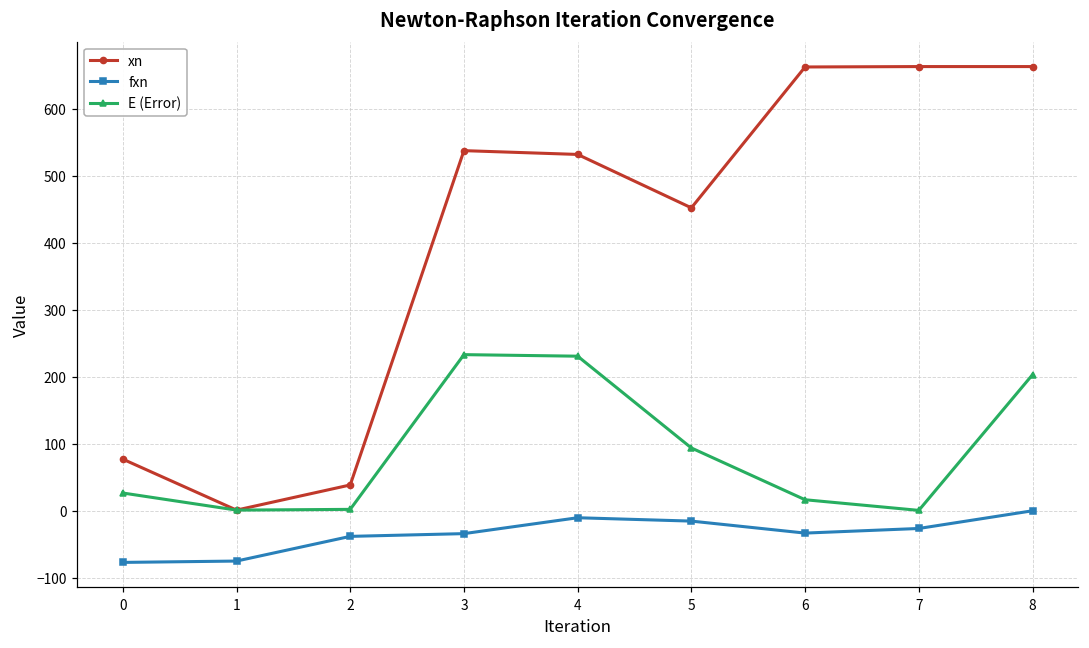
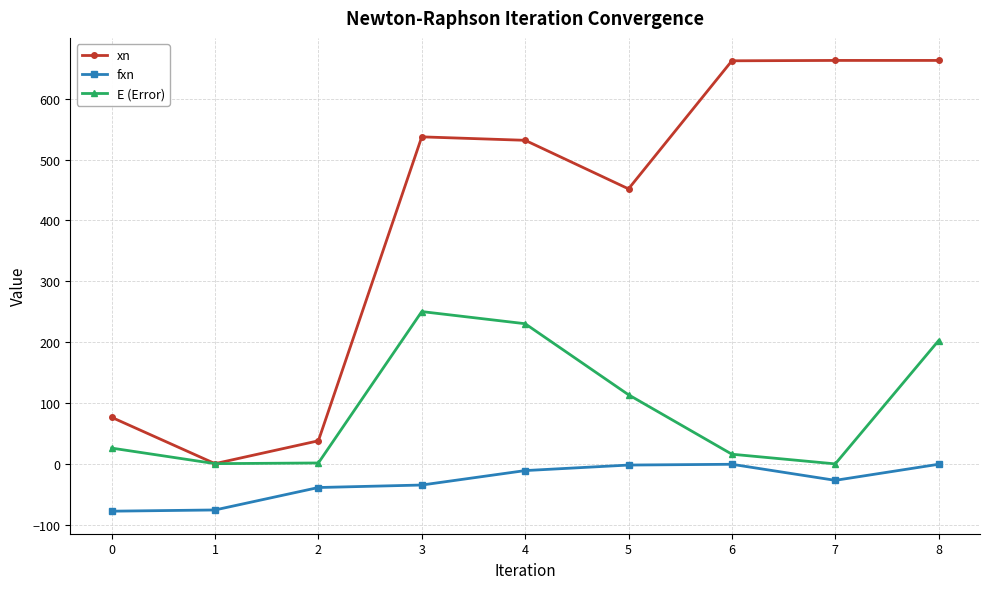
E (Error), 3: 230 -> 250
fxn, 5: -20 -> 0
E (Error), 5: 90 -> 110
fxn, 6: -30 -> 0
